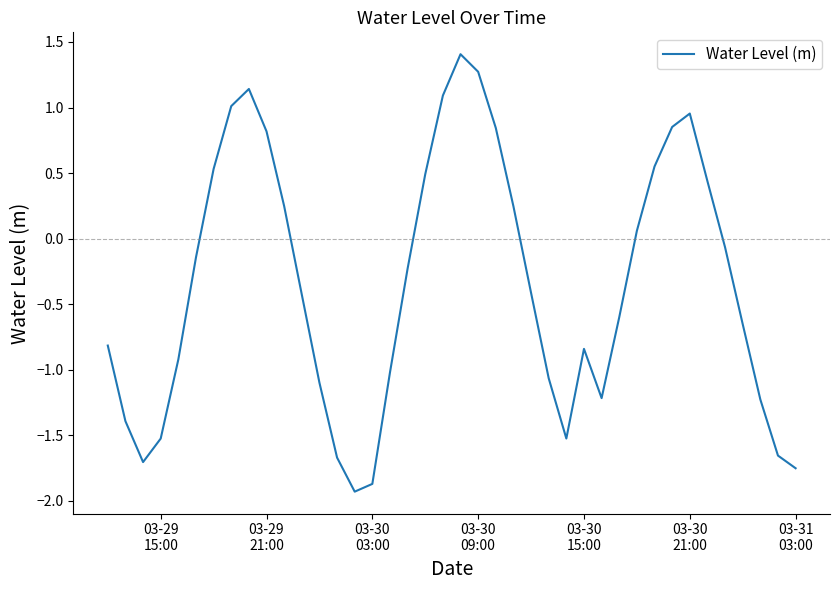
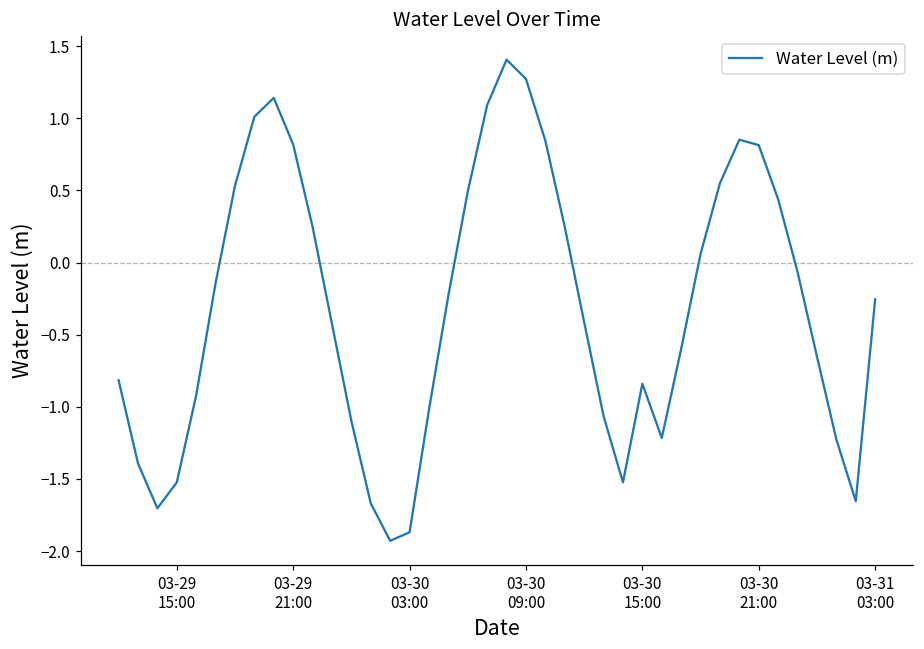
03-30 21:00: 0.95 -> 0.81
03-31 03:00: -1.75 -> -0.25
